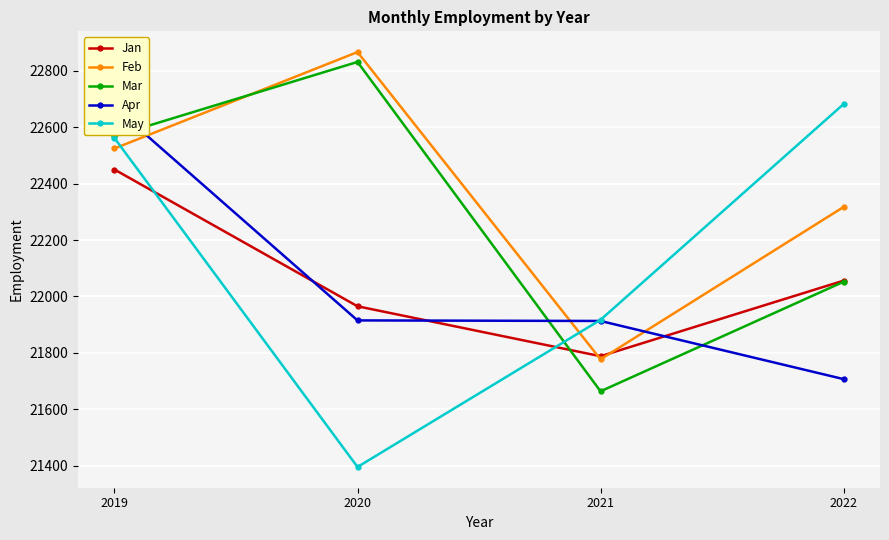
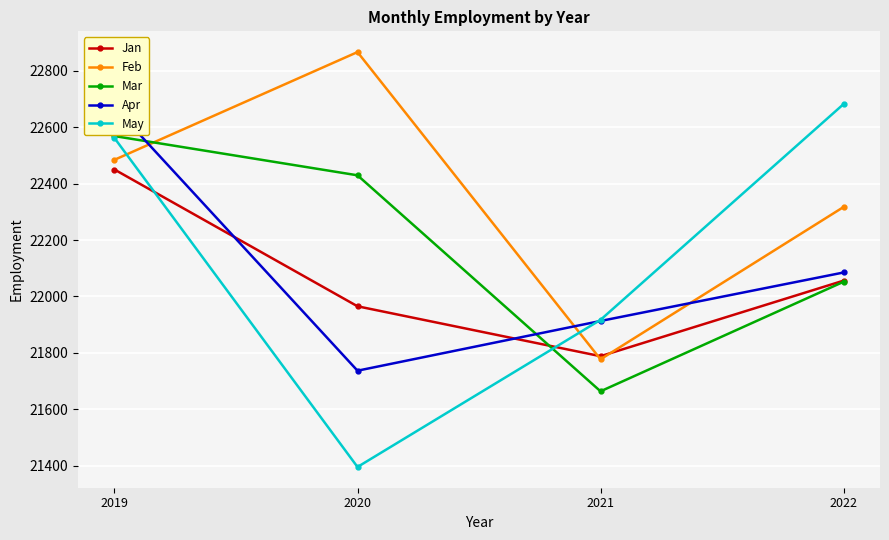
Feb, 2019: 22530 -> 22480
Mar, 2020: 22830 -> 22430
Apr, 2020: 21920 -> 21740
Apr, 2022: 21710 -> 22090
